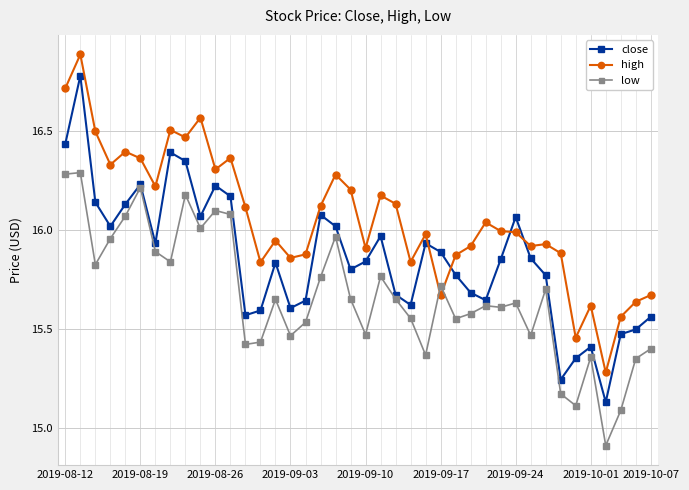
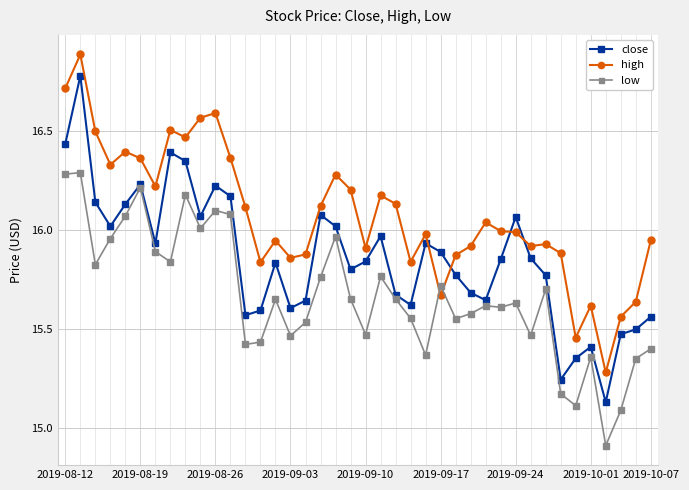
high, 2019-08-26: 16.31 -> 16.59
high, 2019-10-07: 15.67 -> 15.95
